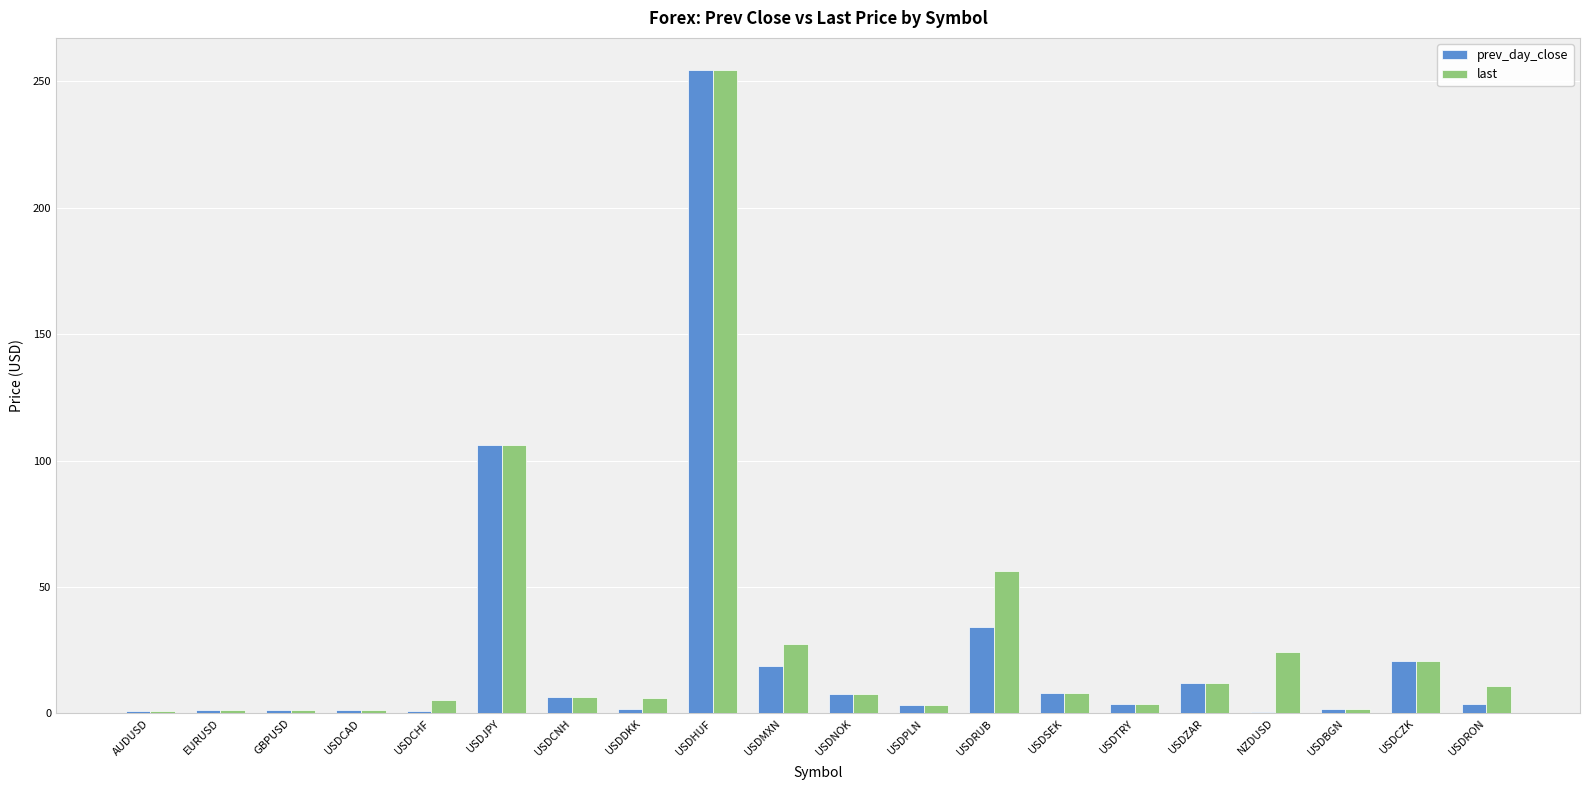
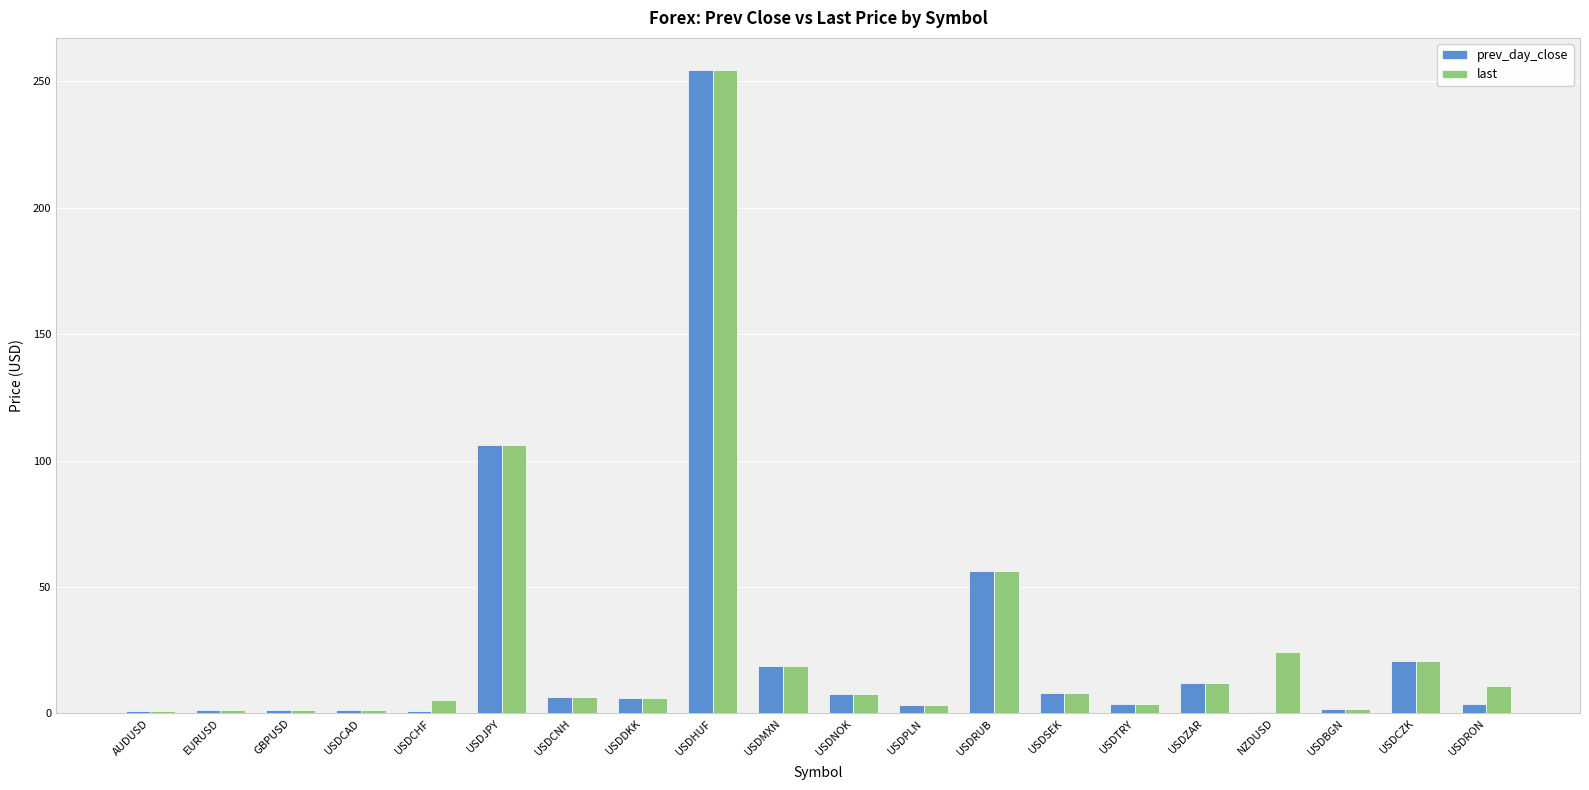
prev_day_close, USDDKK: 2 -> 6
last, USDMXN: 27 -> 19
prev_day_close, USDRUB: 34 -> 56
